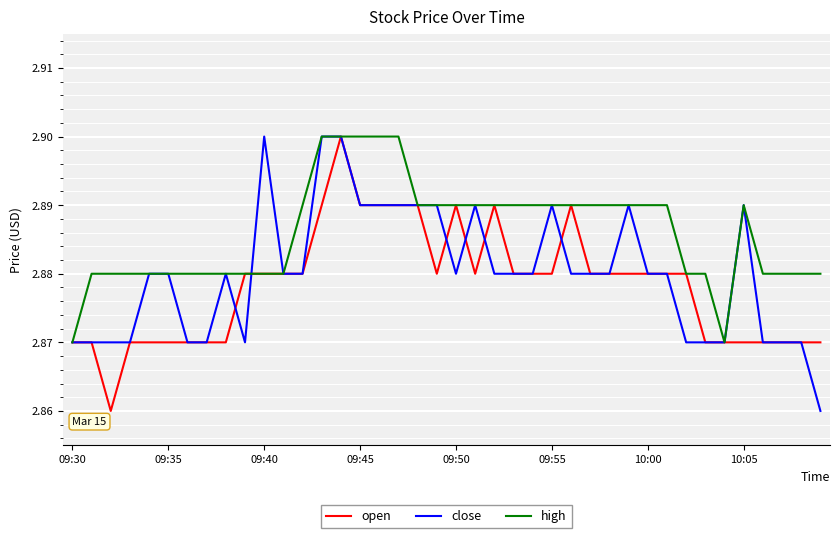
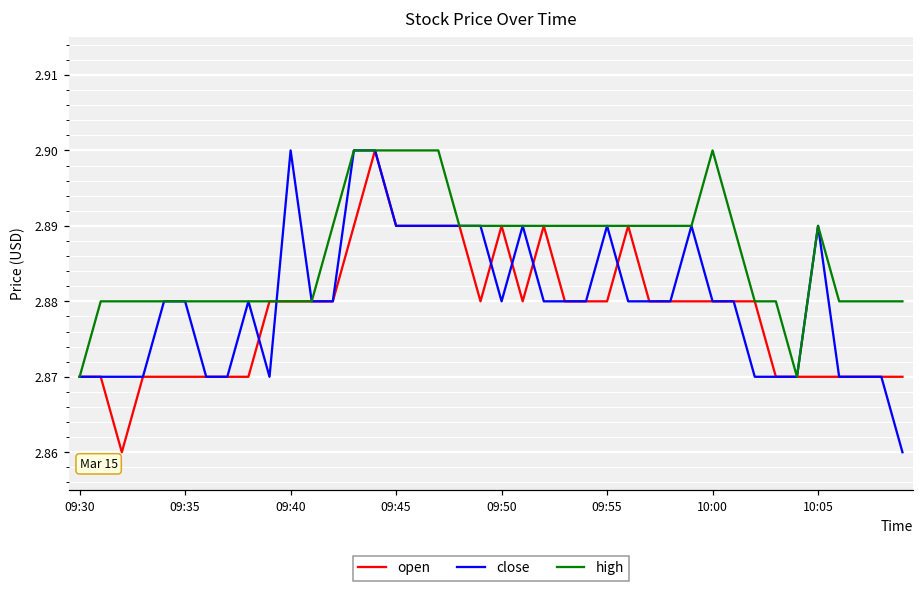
high, 10:00: 2.89 -> 2.90
